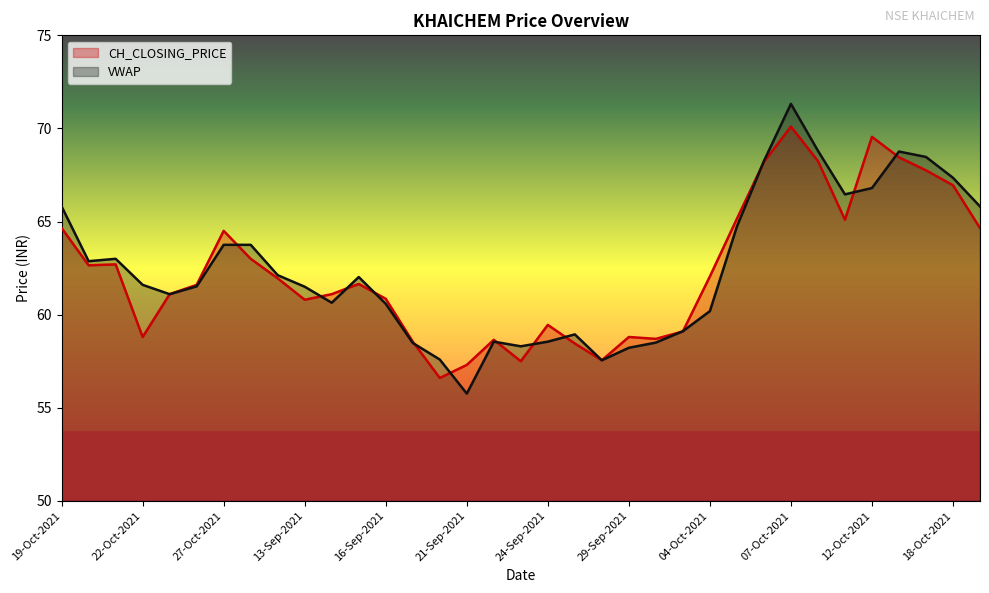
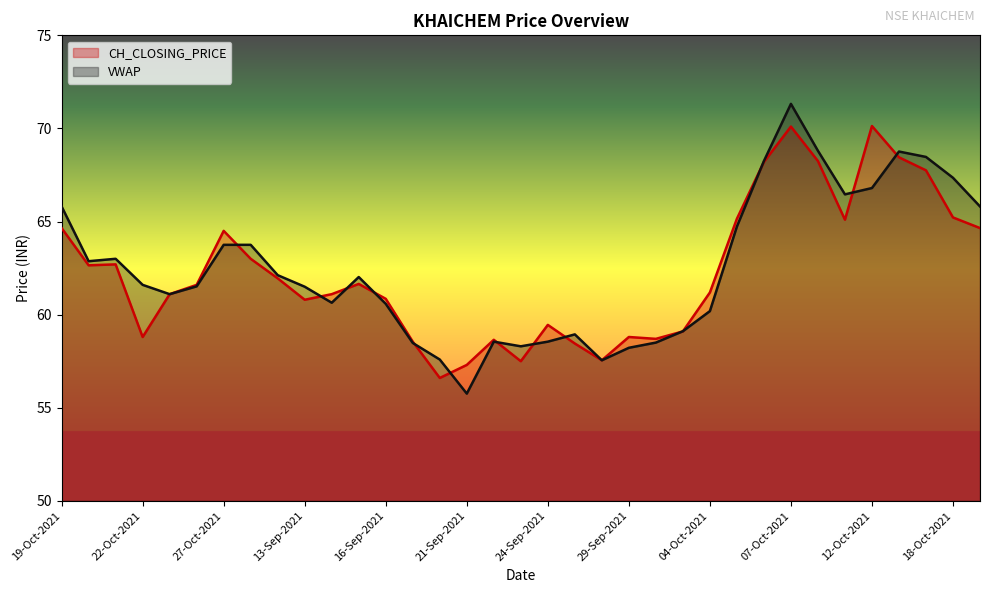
CH_CLOSING_PRICE, 04-Oct-2021: 62.1 -> 61.2
CH_CLOSING_PRICE, 12-Oct-2021: 69.6 -> 70.1
CH_CLOSING_PRICE, 18-Oct-2021: 67.0 -> 65.2
